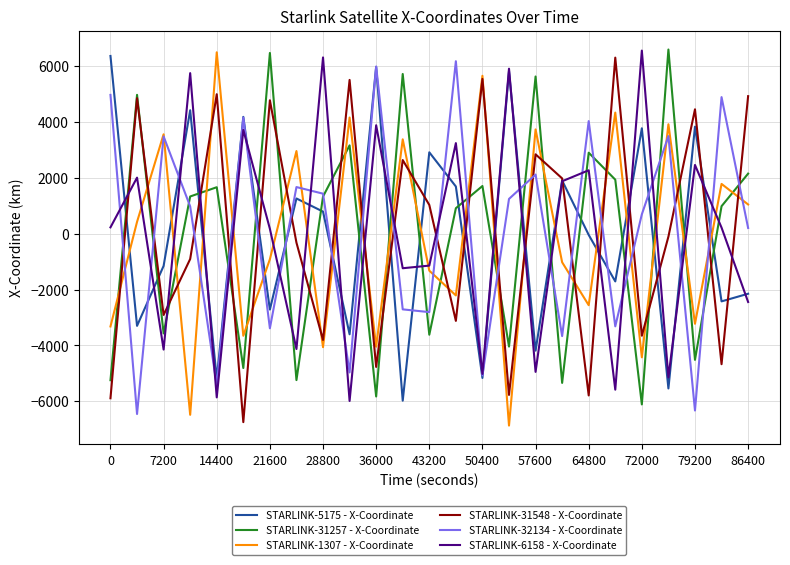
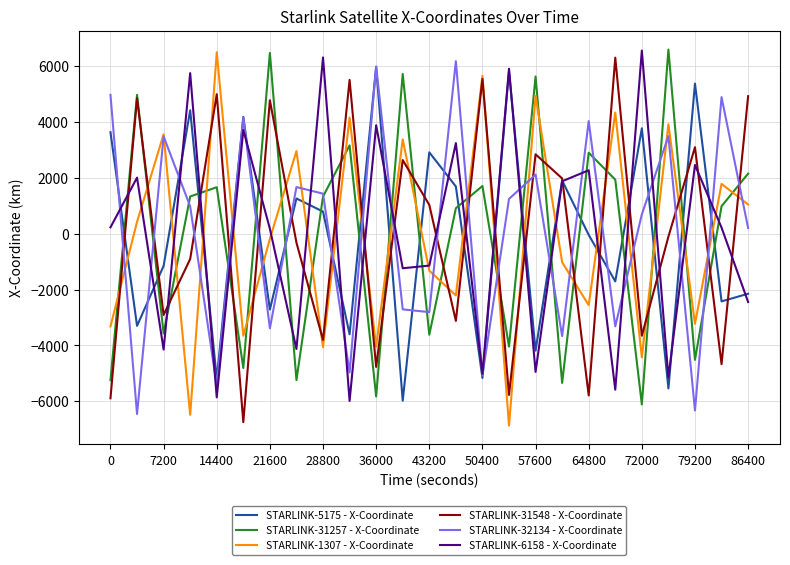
STARLINK-5175 - X-Coordinate, 0: 6400 -> 3600
STARLINK-1307 - X-Coordinate, 21600: -900 -> -200
STARLINK-1307 - X-Coordinate, 57600: 3700 -> 4900
STARLINK-5175 - X-Coordinate, 79200: 3800 -> 5400
STARLINK-31548 - X-Coordinate, 79200: 4500 -> 3100
